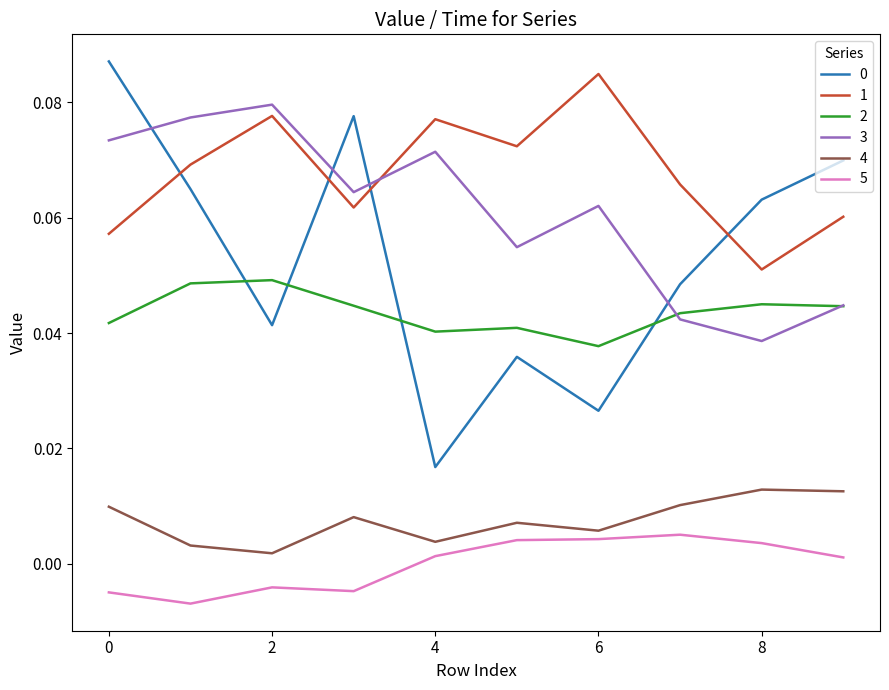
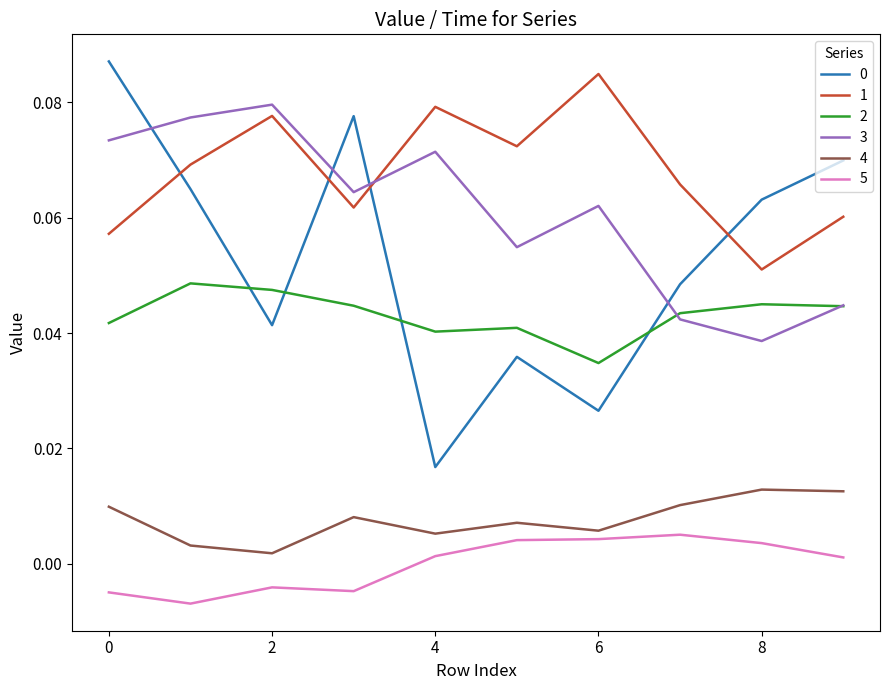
2, 2: 0.049 -> 0.047
1, 4: 0.077 -> 0.079
4, 4: 0.004 -> 0.005
2, 6: 0.038 -> 0.035
